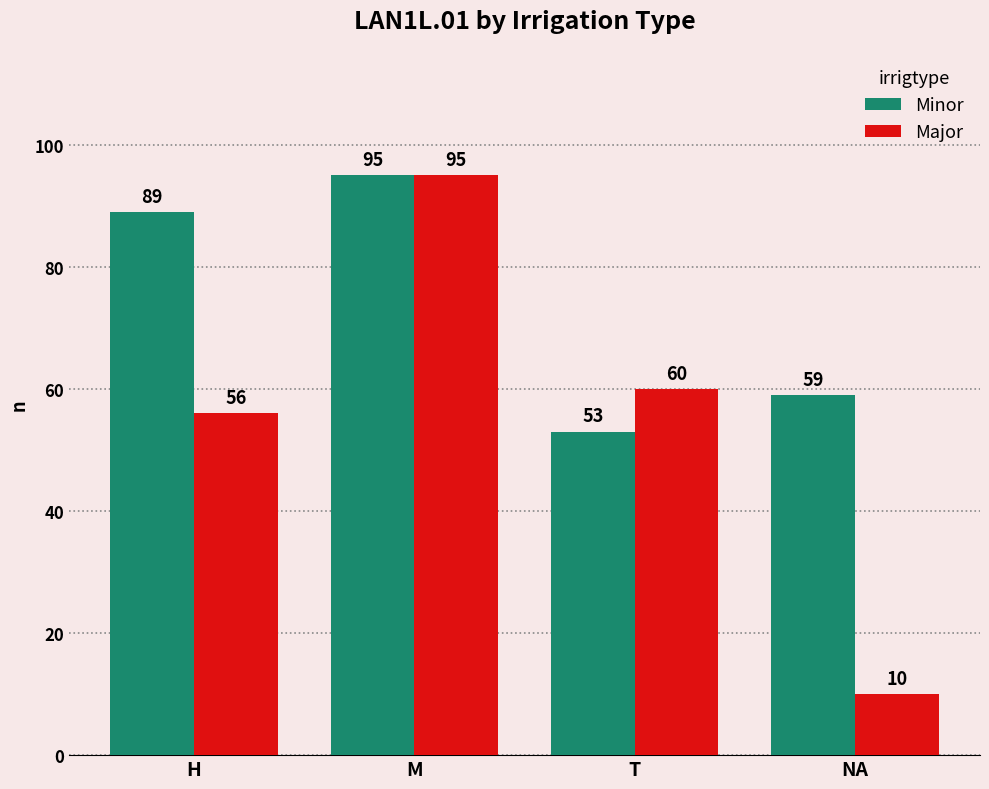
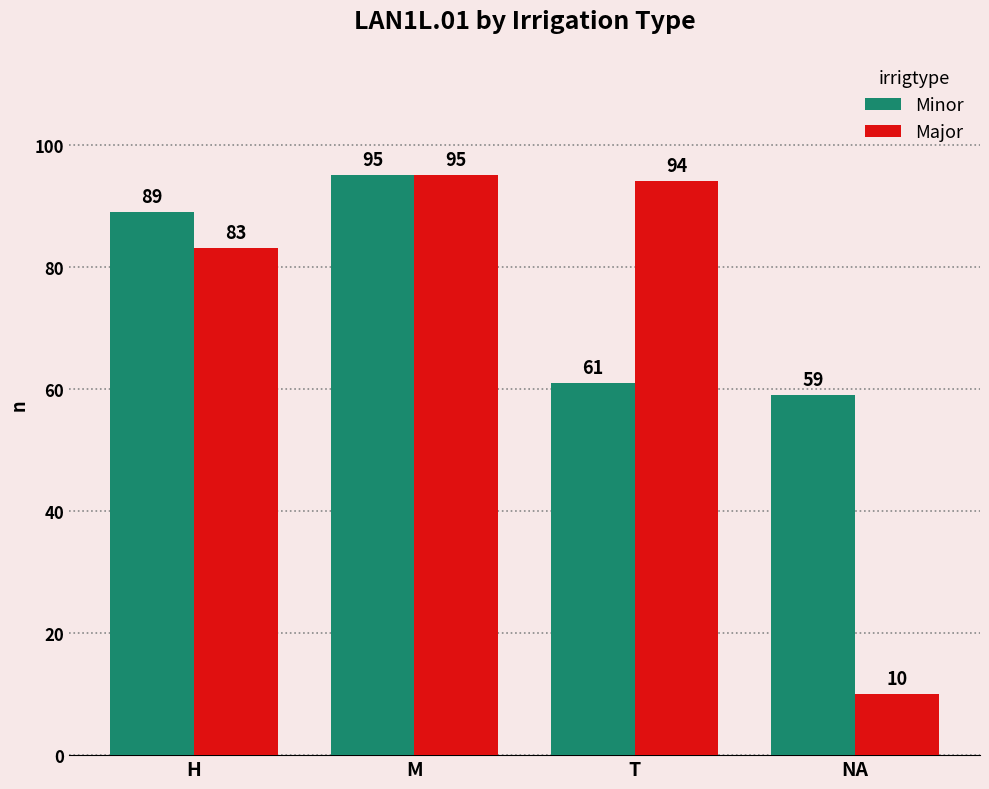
Major, H: 56 -> 83
Minor, T: 53 -> 61
Major, T: 60 -> 94
